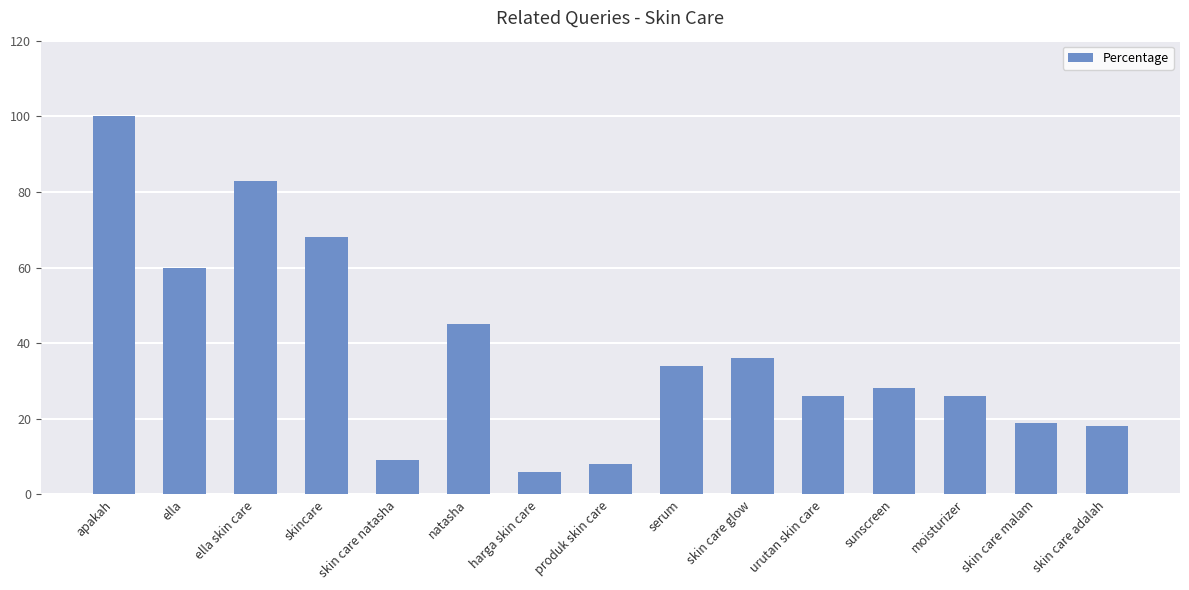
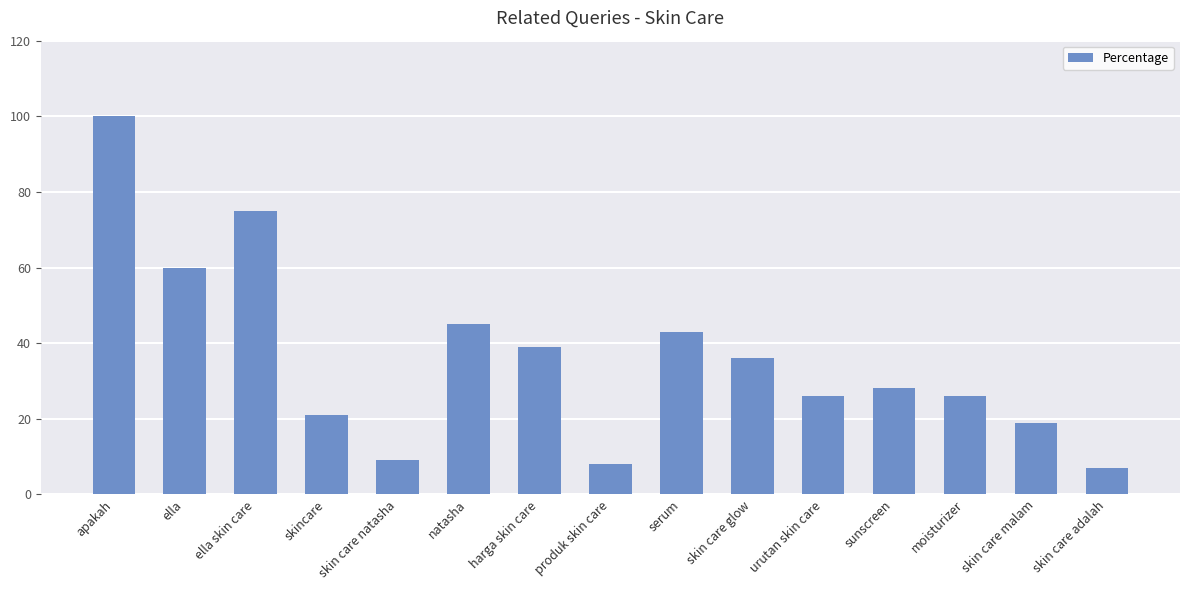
ella skin care: 83 -> 75
skincare: 68 -> 21
harga skin care: 6 -> 39
serum: 34 -> 43
skin care adalah: 18 -> 7
